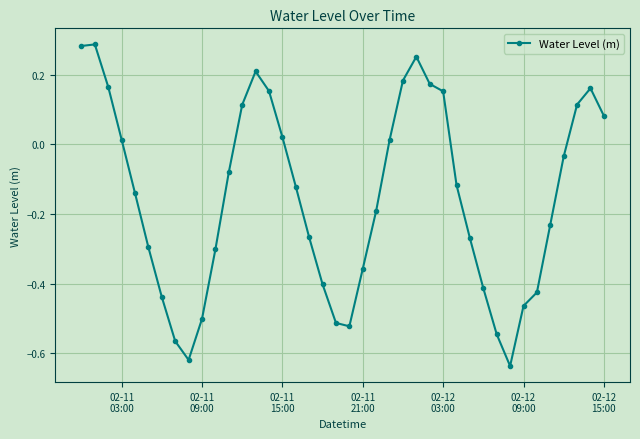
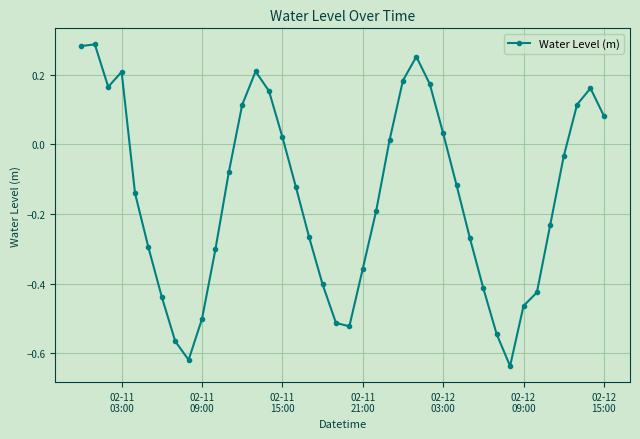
02-11 03:00: 0.01 -> 0.21
02-12 03:00: 0.15 -> 0.03
